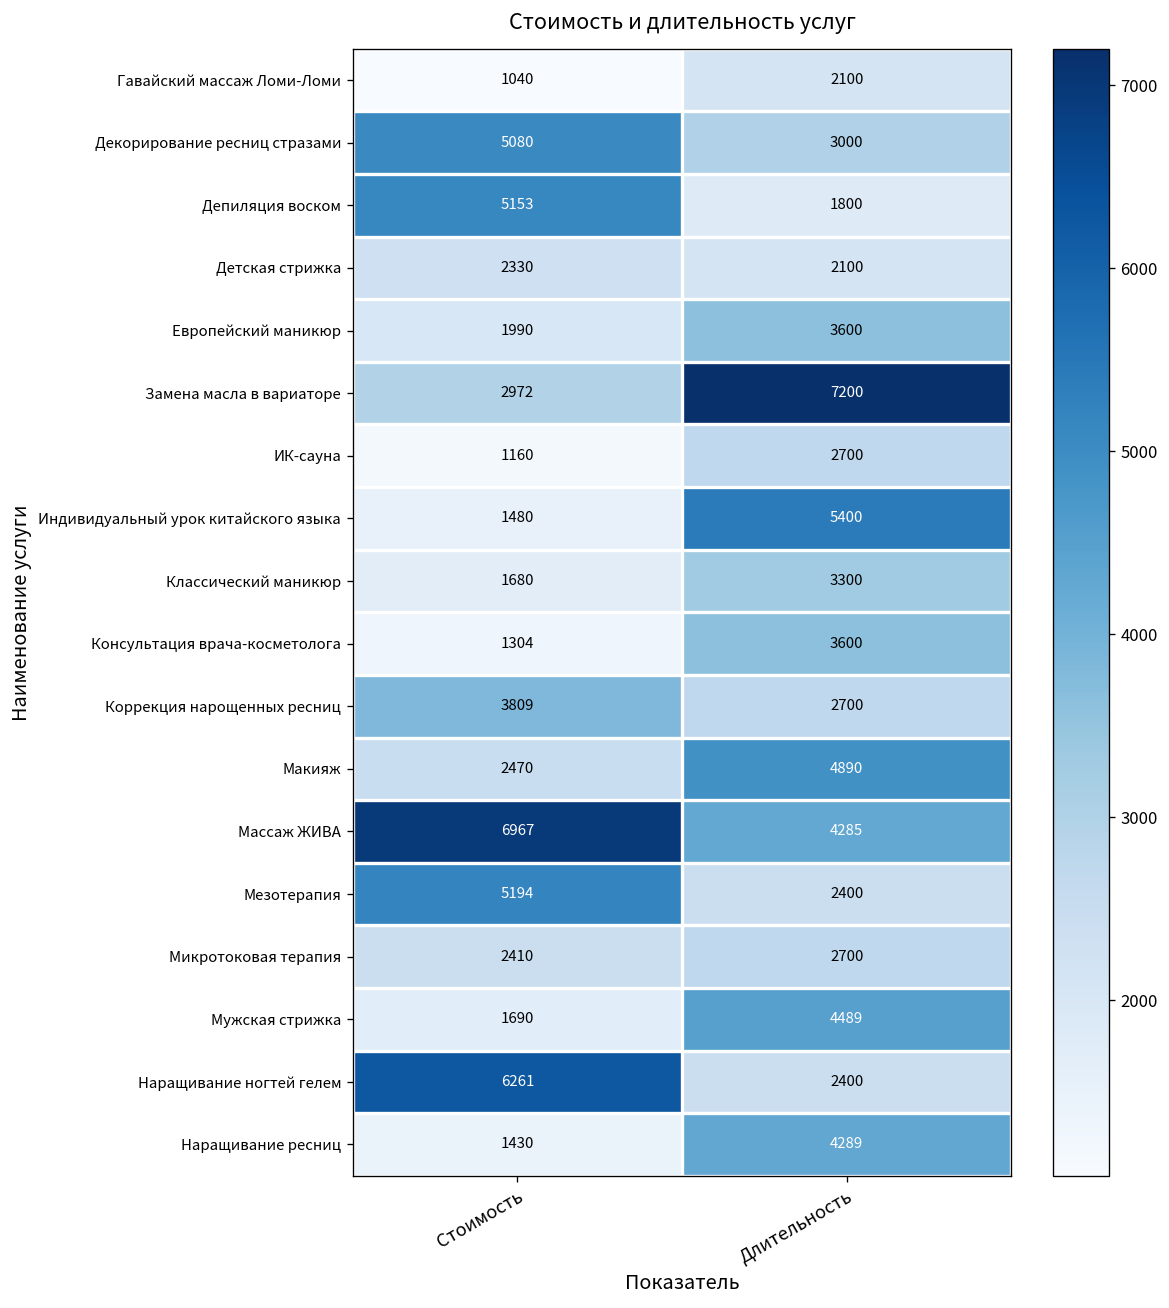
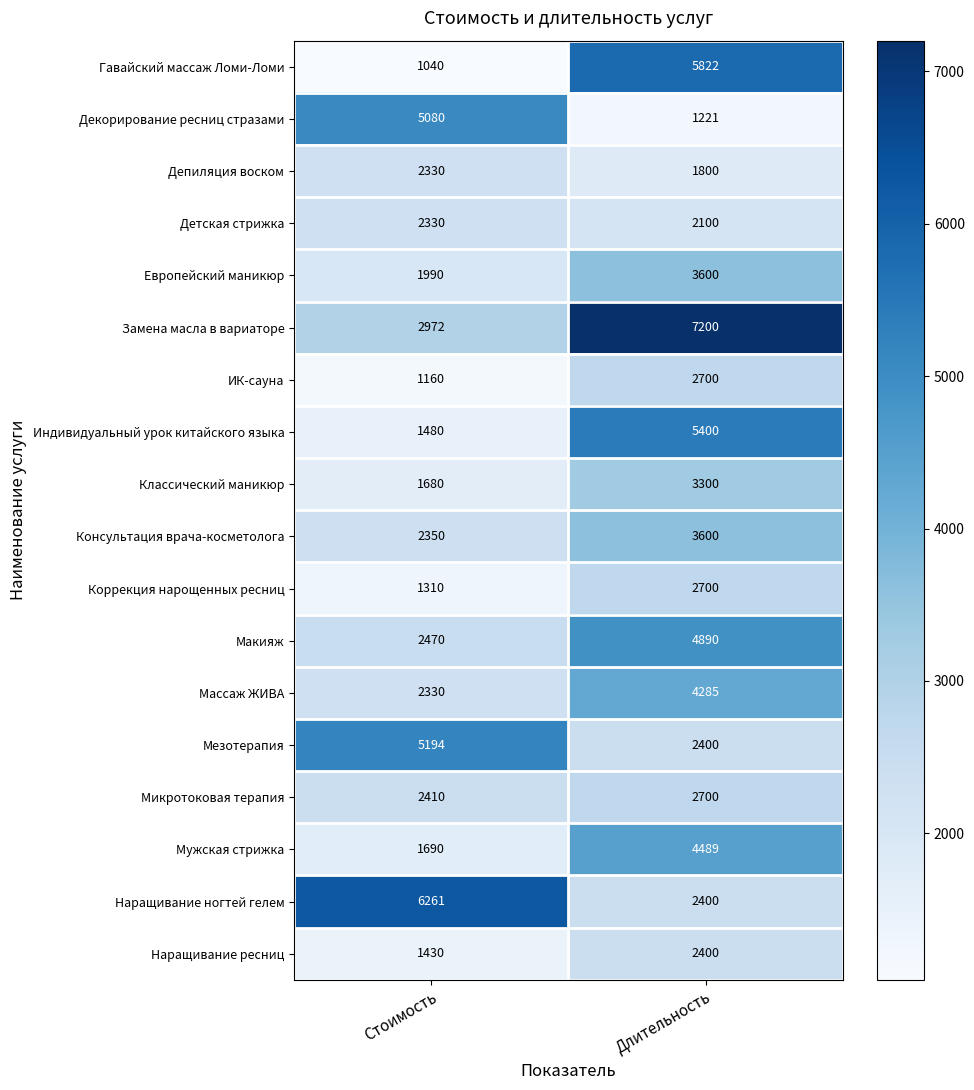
Гавайский массаж Ломи-Ломи, Длительность: 2100 -> 5822
Декорирование ресниц стразами, Длительность: 3000 -> 1221
Депиляция воском, Стоимость: 5153 -> 2330
Консультация врача-косметолога, Стоимость: 1304 -> 2350
Коррекция нарощенных ресниц, Стоимость: 3809 -> 1310
Массаж ЖИВА, Стоимость: 6967 -> 2330
Наращивание ресниц, Длительность: 4289 -> 2400
